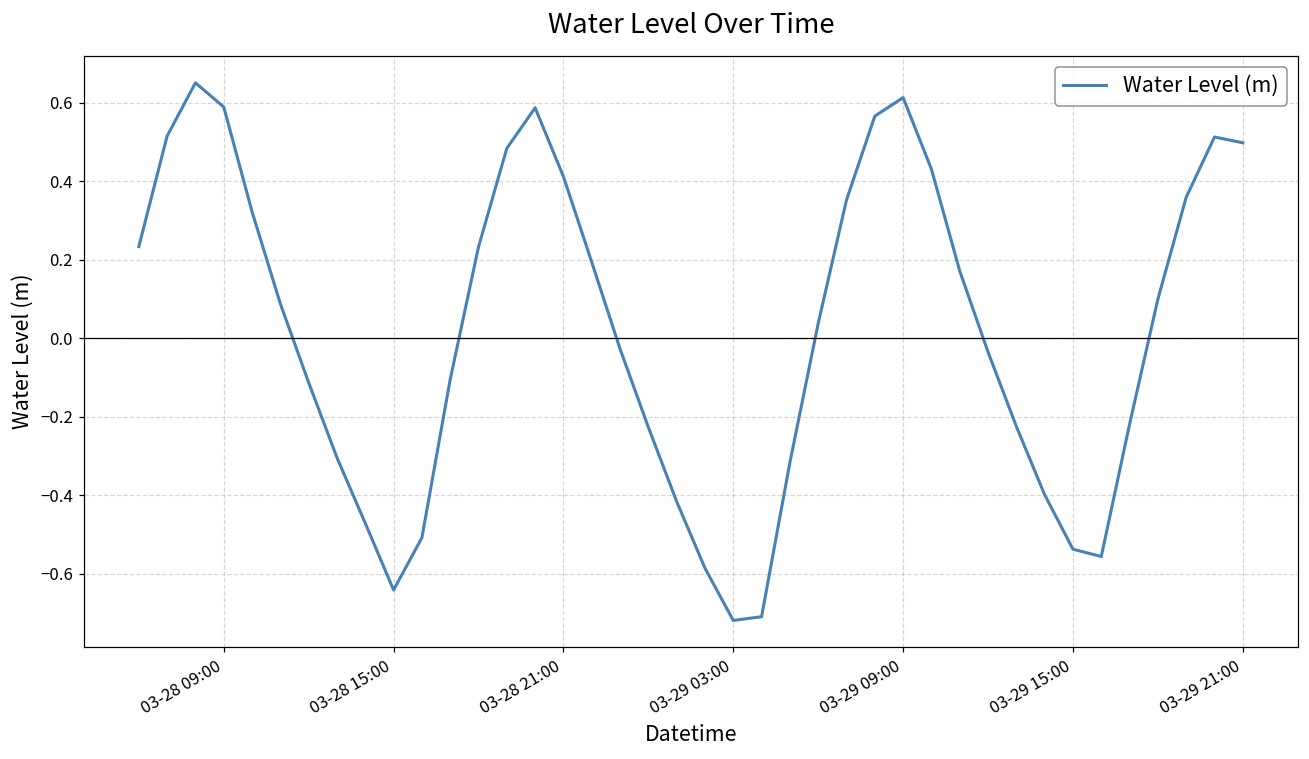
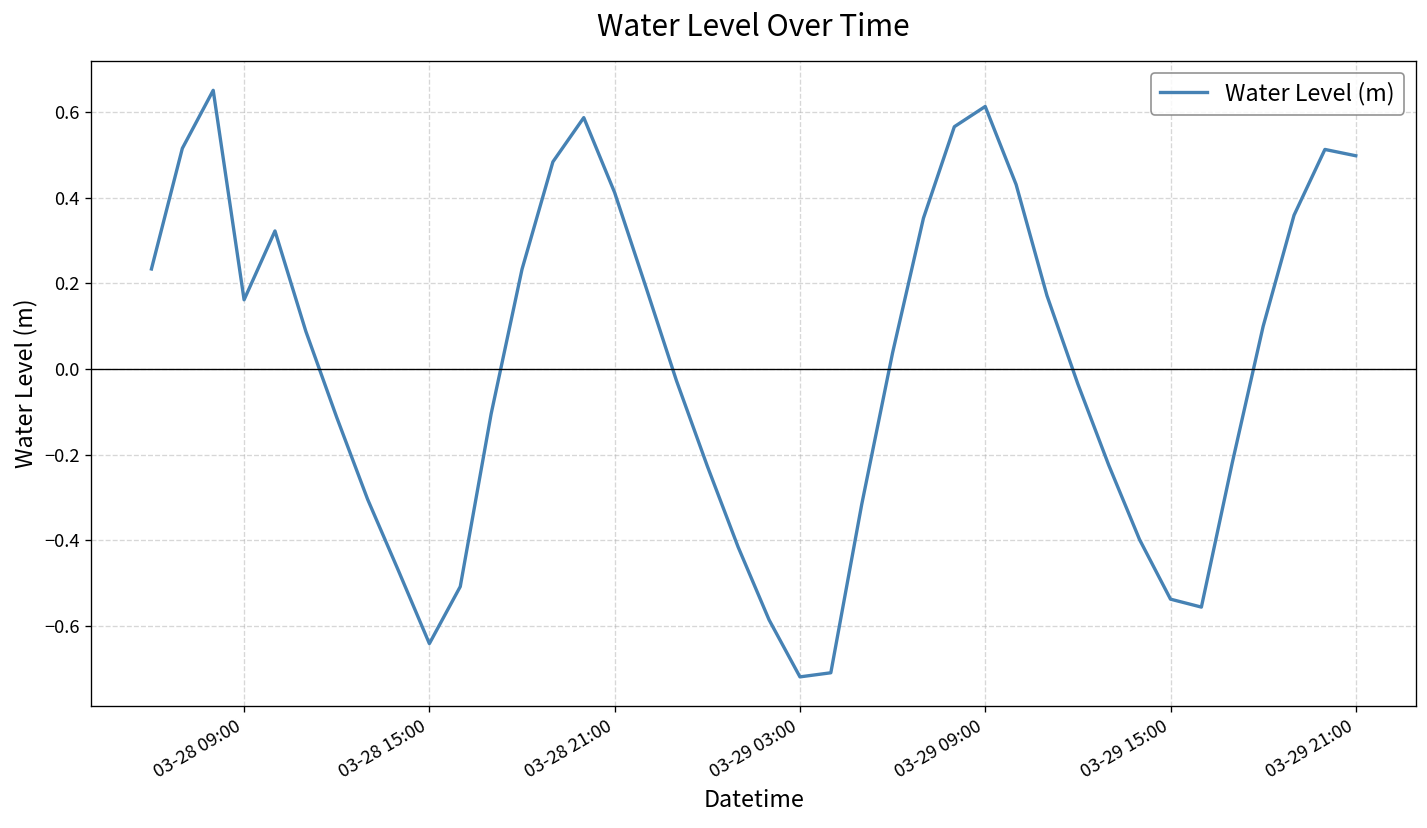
03-28 09:00: 0.59 -> 0.16
